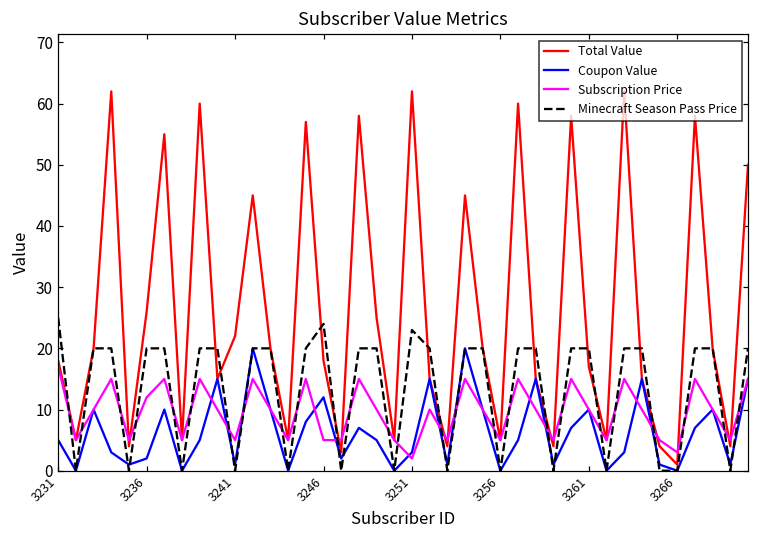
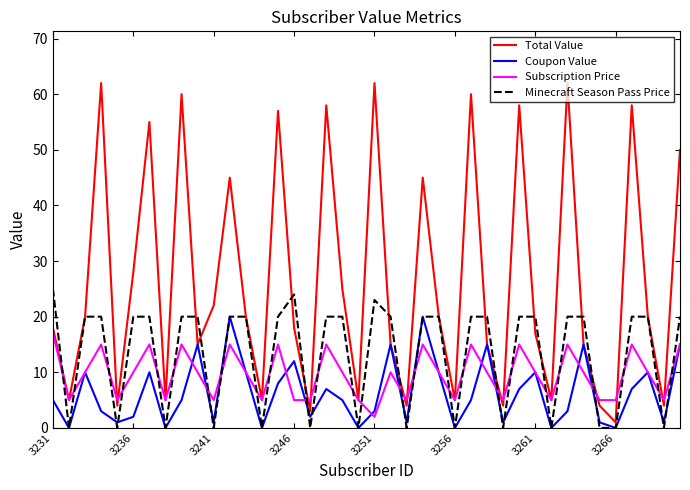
Total Value, 3236: 26 -> 28
Subscription Price, 3236: 12 -> 10
Subscription Price, 3266: 3 -> 5
